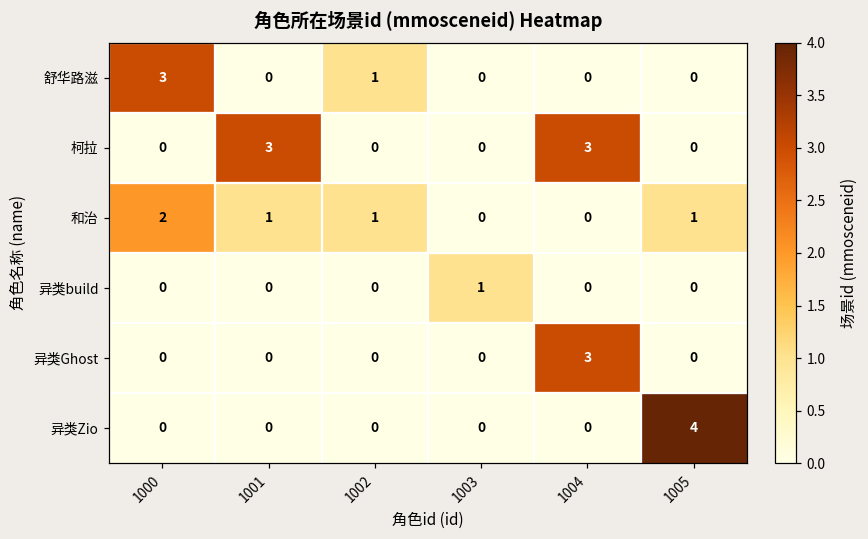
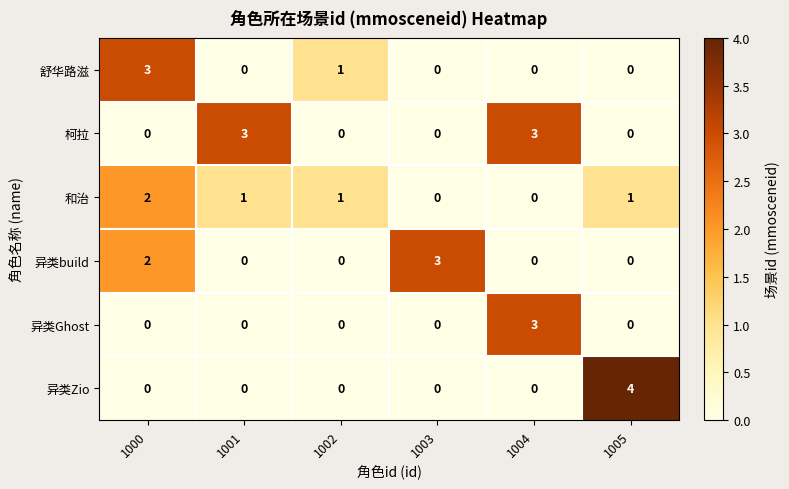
异类build, 1000: 0 -> 2
异类build, 1003: 1 -> 3
